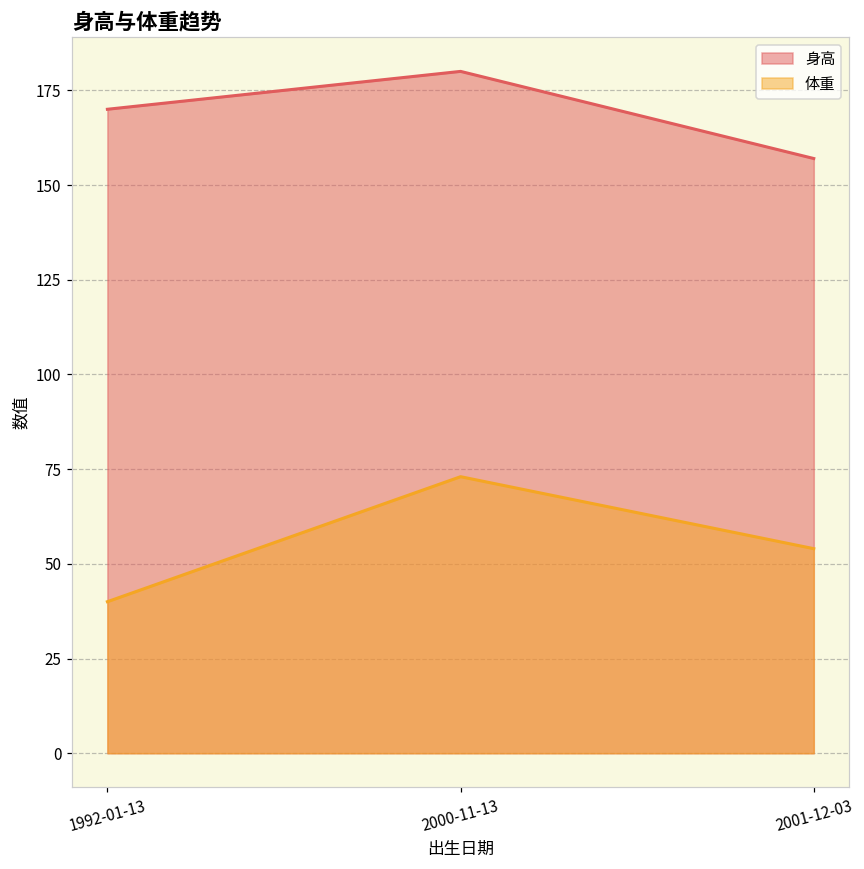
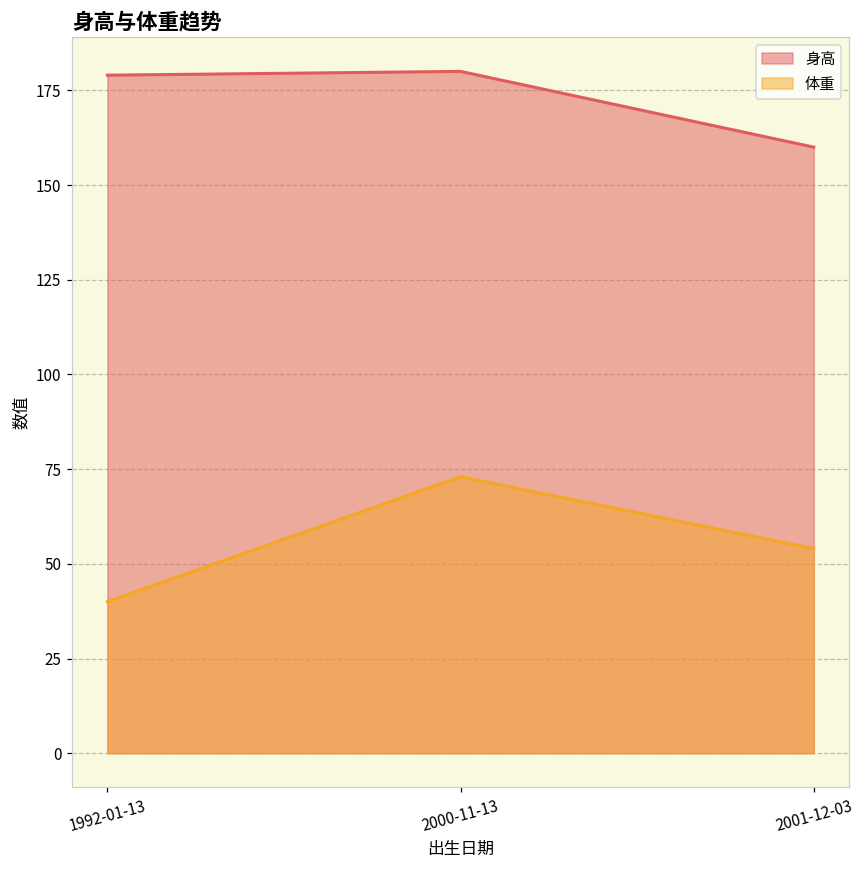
身高, 1992-01-13: 170 -> 179
身高, 2001-12-03: 157 -> 160
